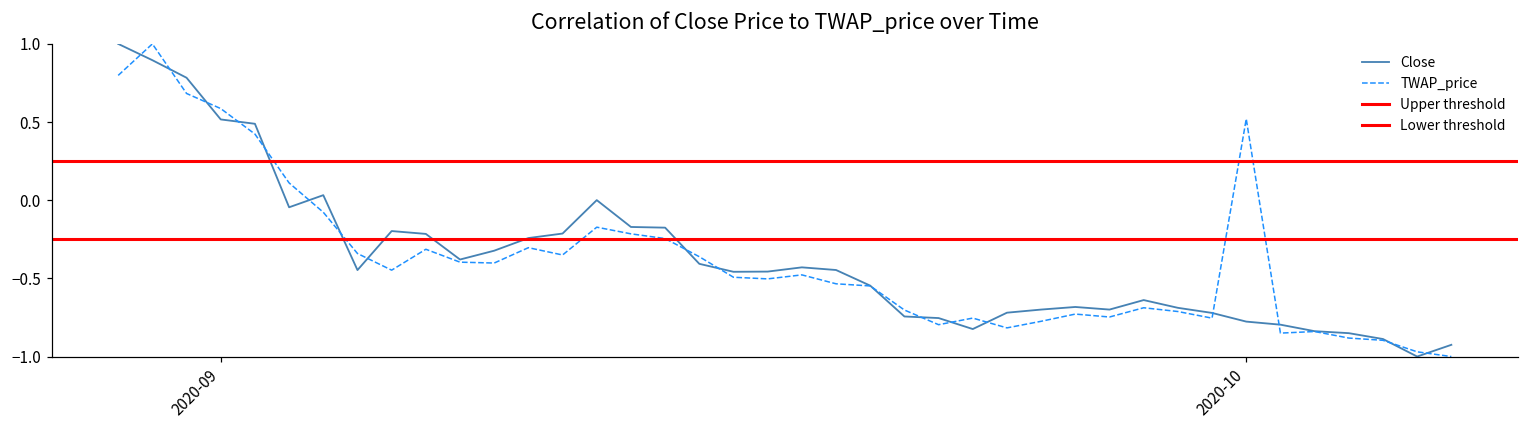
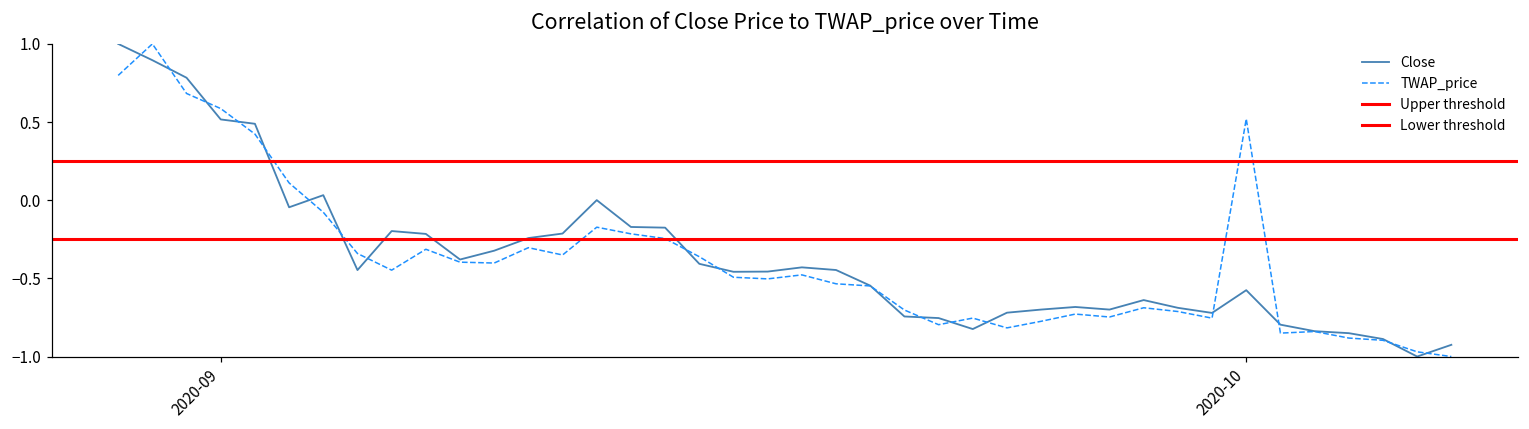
Close, 2020-10: -0.78 -> -0.58
